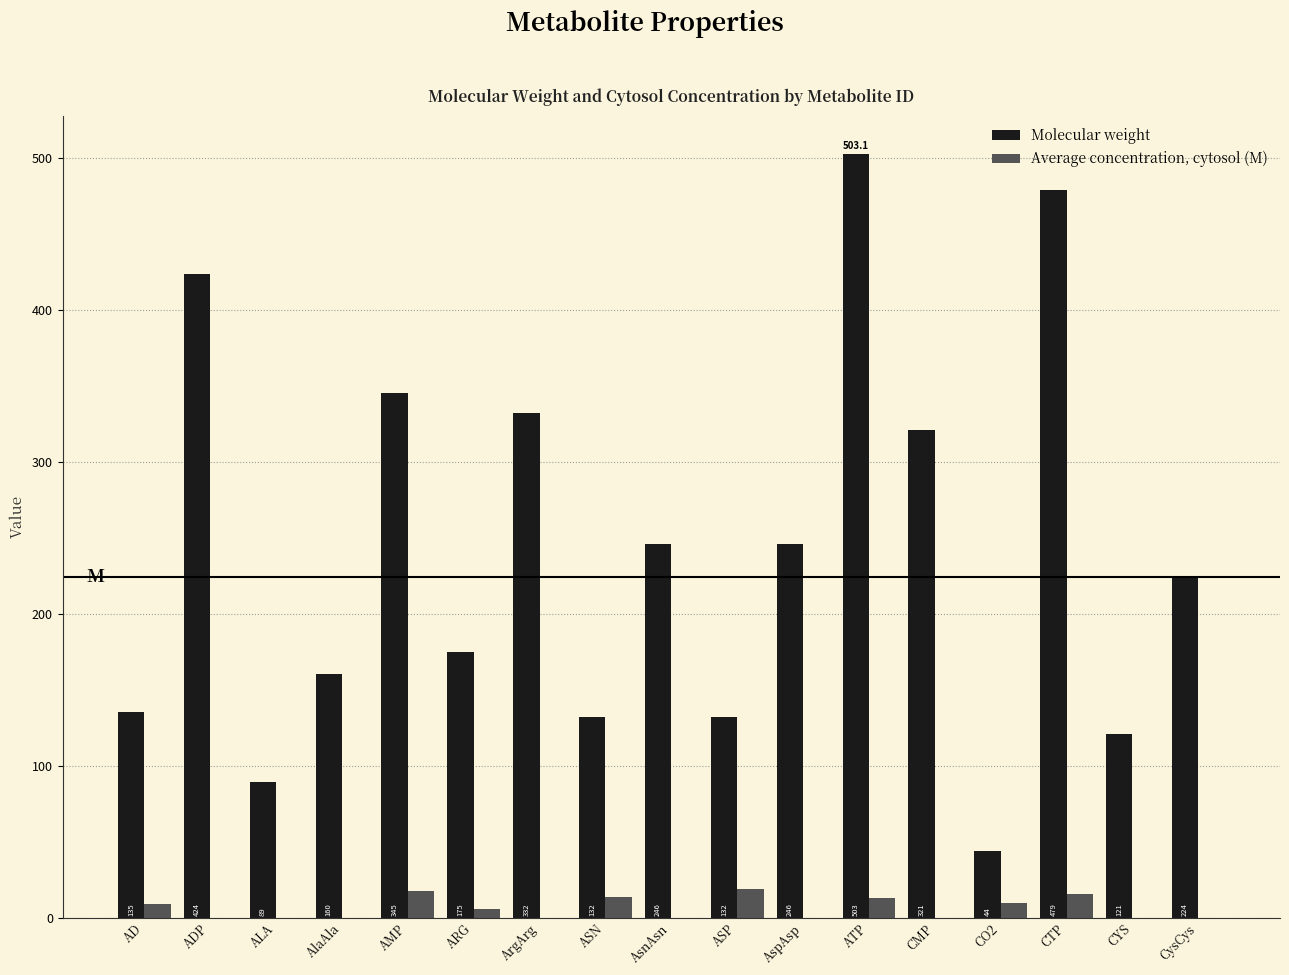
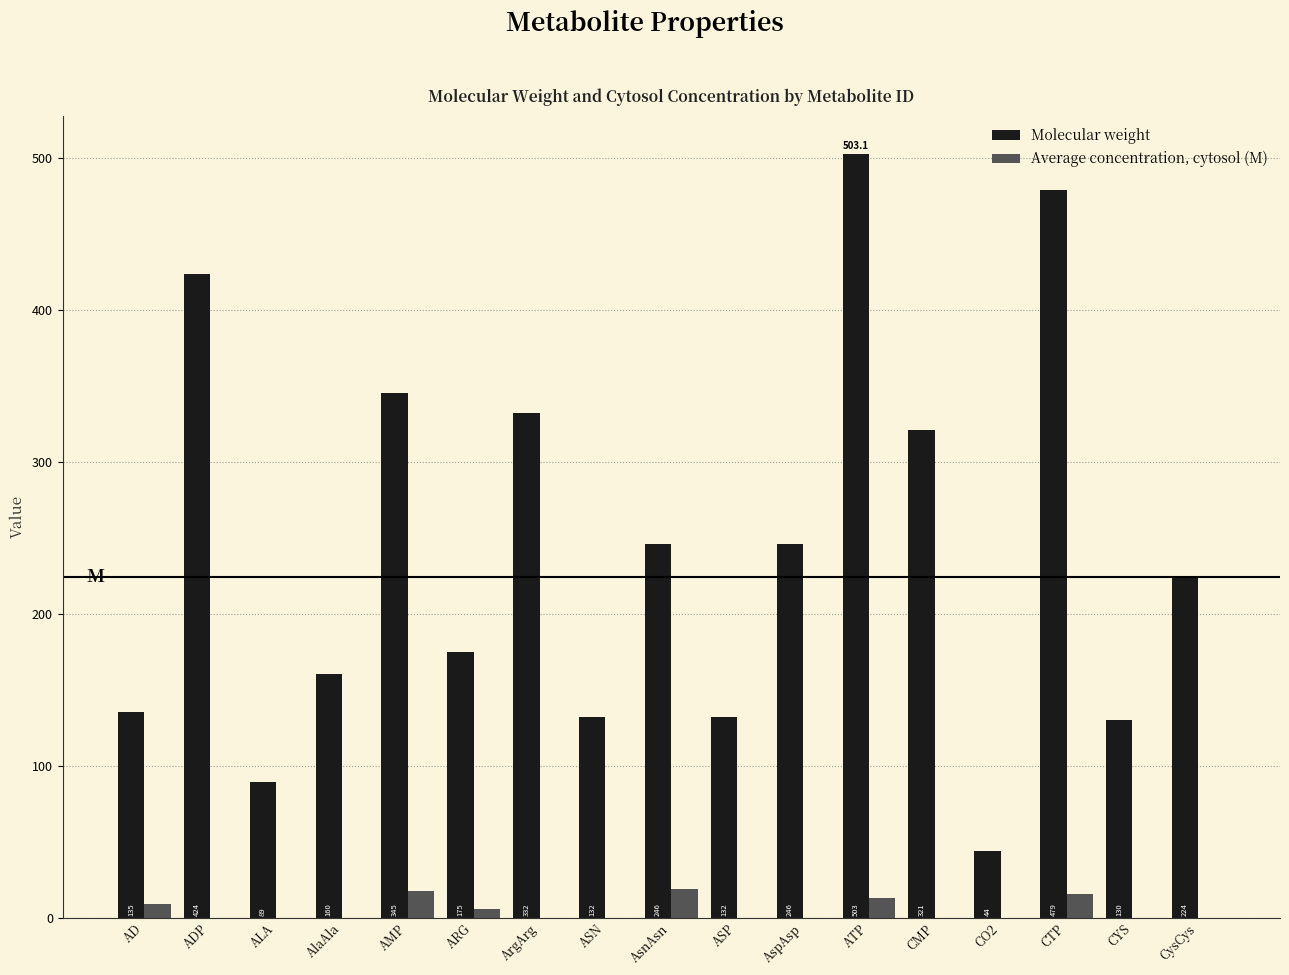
Average concentration, cytosol (M), ASN: 13 -> 0
Average concentration, cytosol (M), AsnAsn: 0 -> 19
Average concentration, cytosol (M), ASP: 19 -> 0
Average concentration, cytosol (M), CO2: 10 -> 0
Molecular weight, CYS: 121 -> 130
